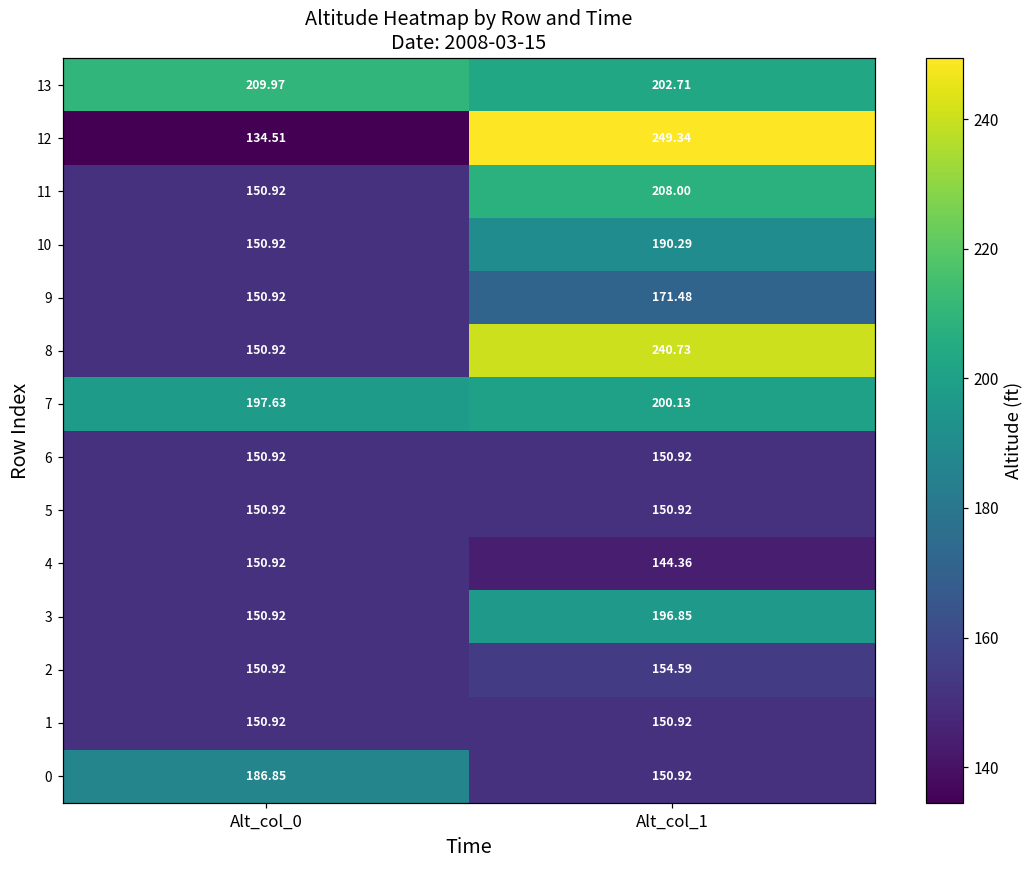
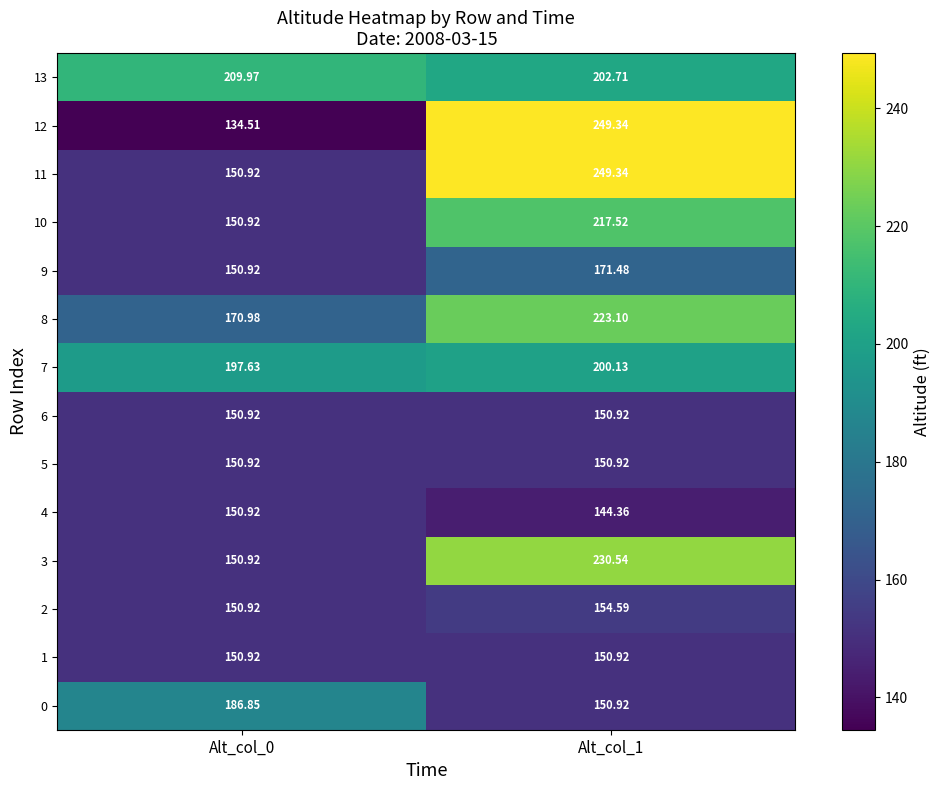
11, Alt_col_1: 208.00 -> 249.34
10, Alt_col_1: 190.29 -> 217.52
8, Alt_col_0: 150.92 -> 170.98
8, Alt_col_1: 240.73 -> 223.10
3, Alt_col_1: 196.85 -> 230.54
